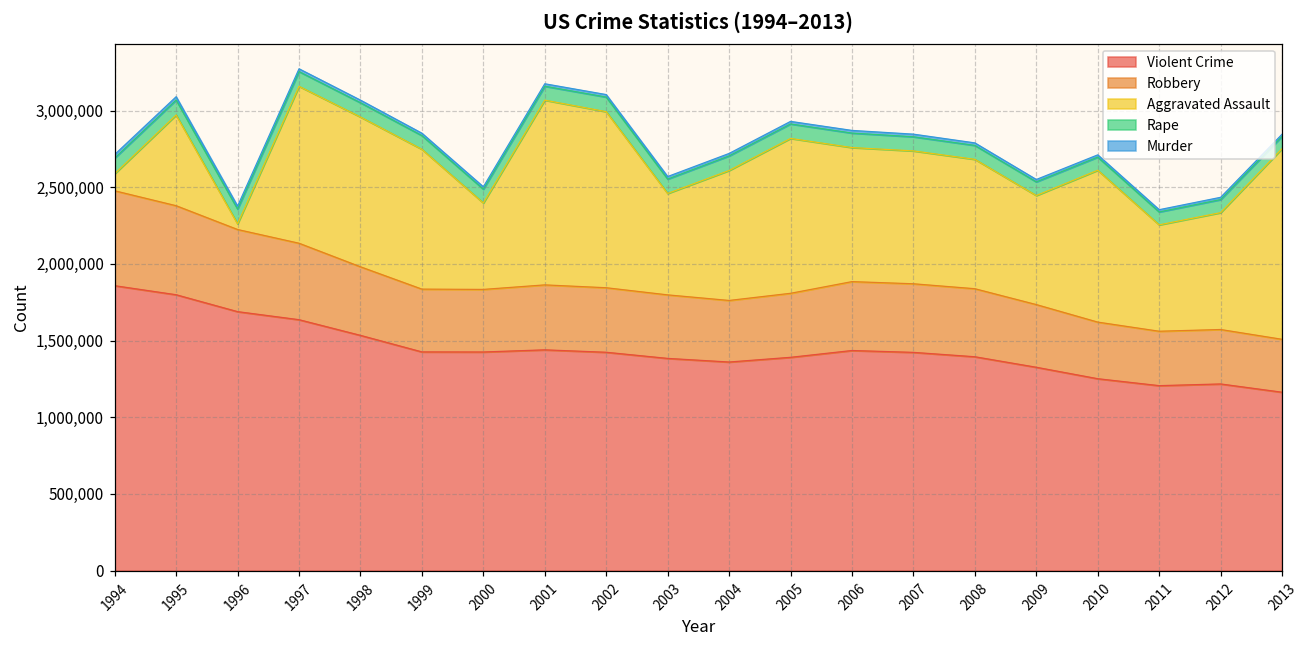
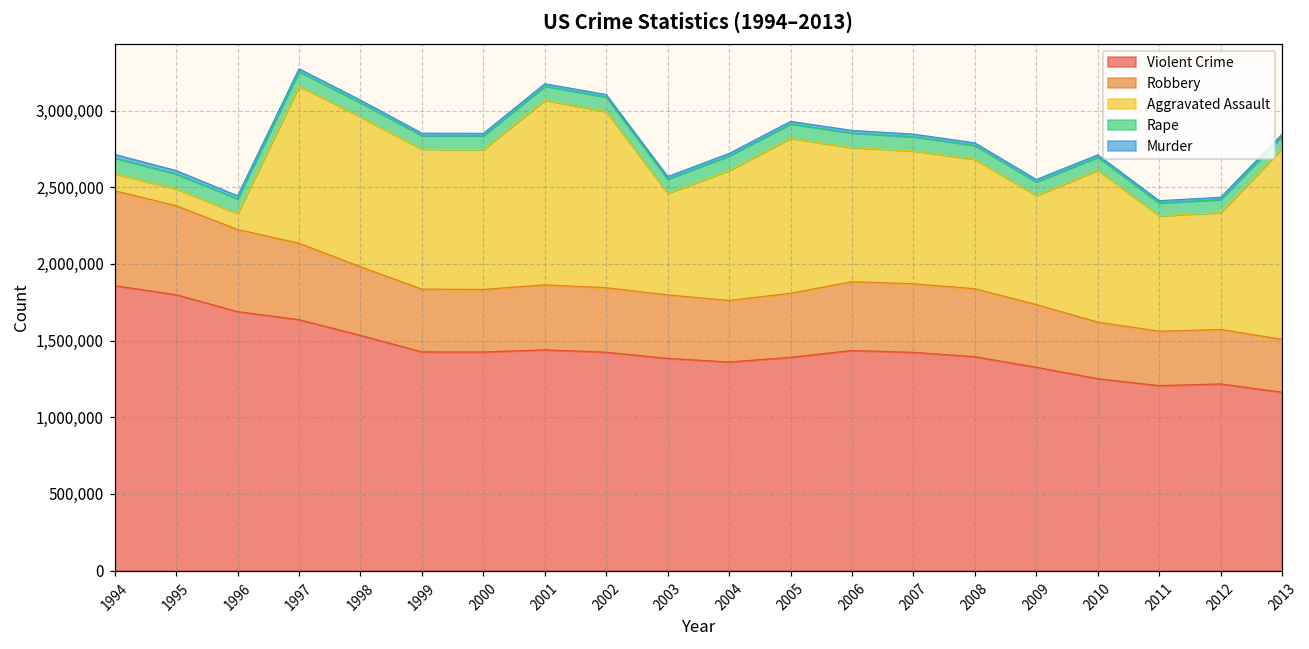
Aggravated Assault, 1995: 590,000 -> 110,000
Aggravated Assault, 1996: 40,000 -> 100,000
Aggravated Assault, 2000: 560,000 -> 910,000
Aggravated Assault, 2011: 690,000 -> 750,000
